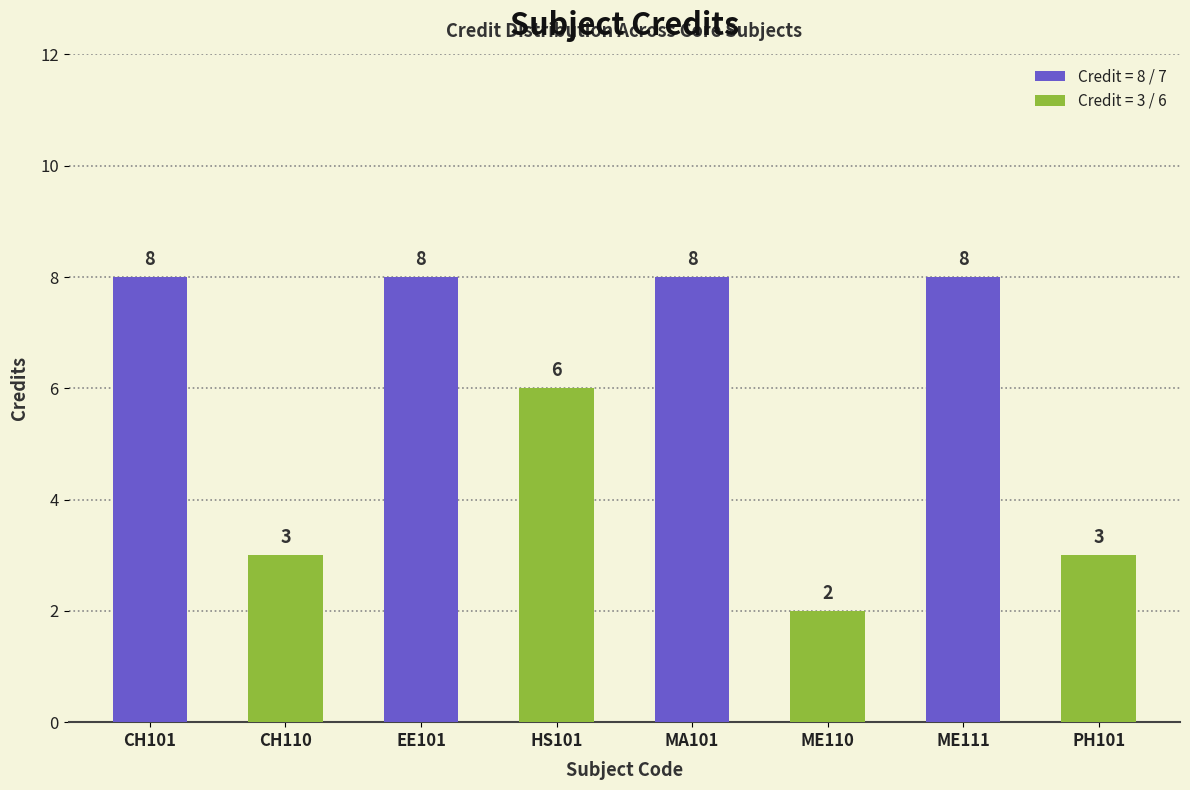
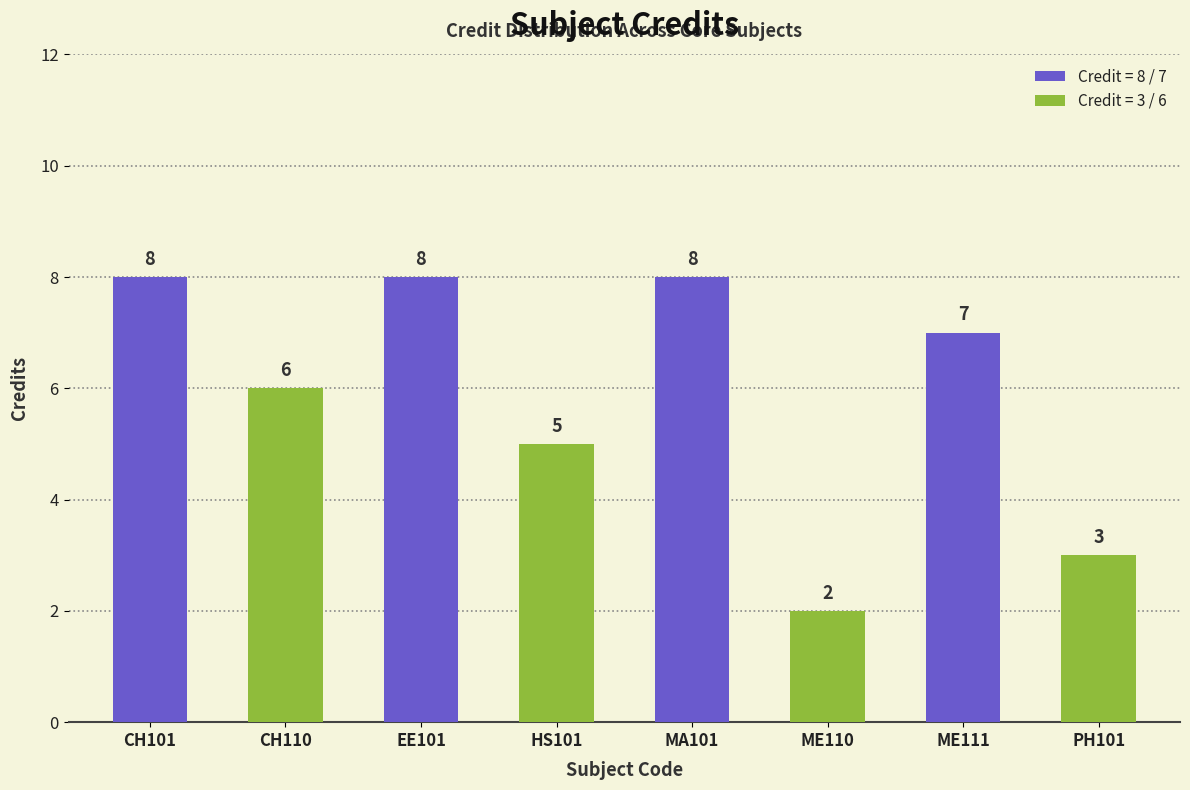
CH110: 3 -> 6
HS101: 6 -> 5
ME111: 8 -> 7
